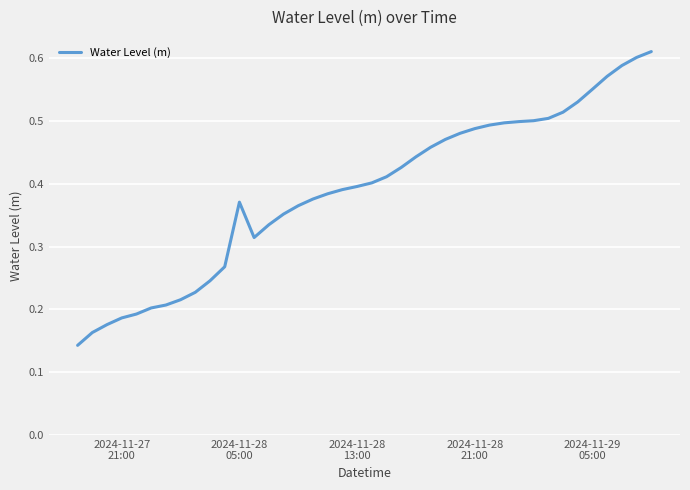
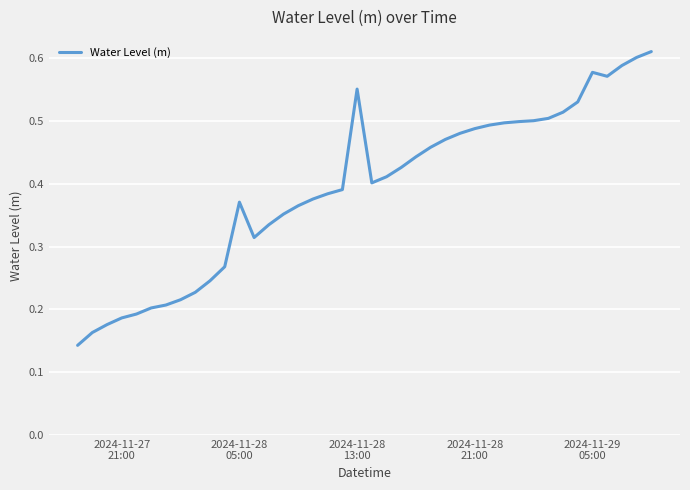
2024-11-28 13:00: 0.40 -> 0.55
2024-11-29 05:00: 0.55 -> 0.58
